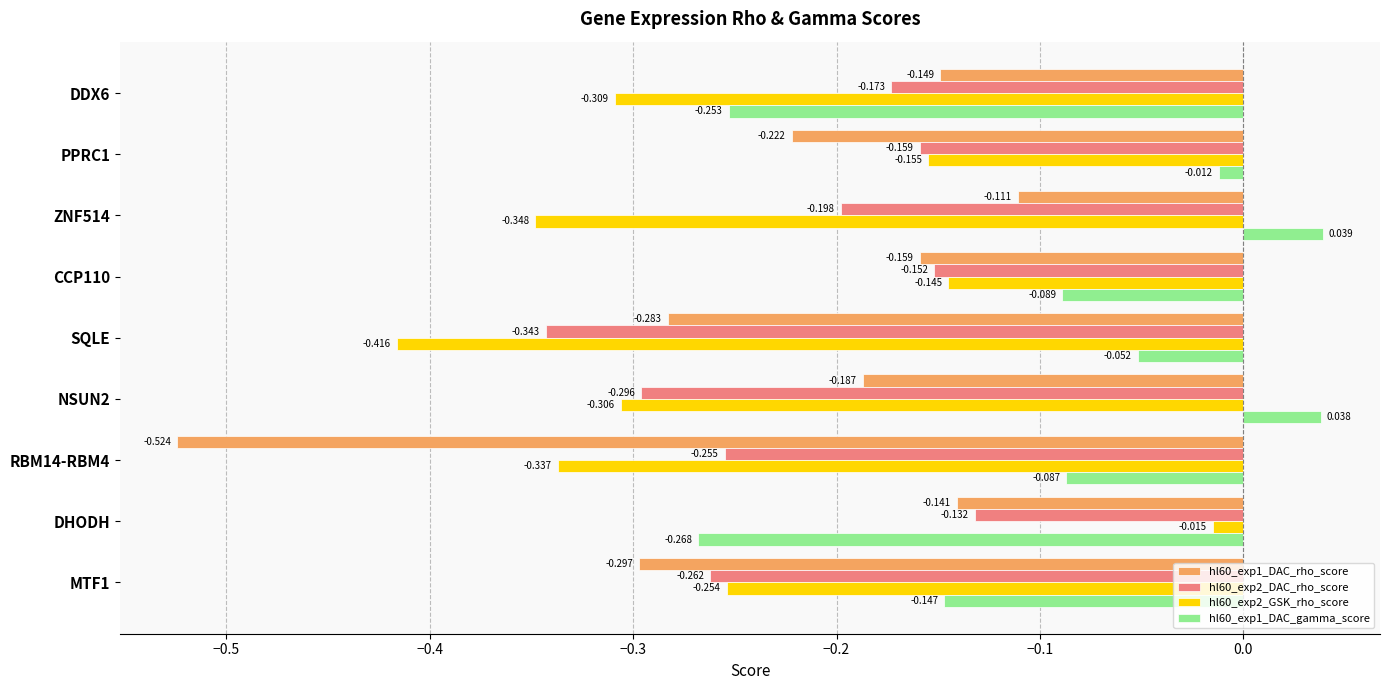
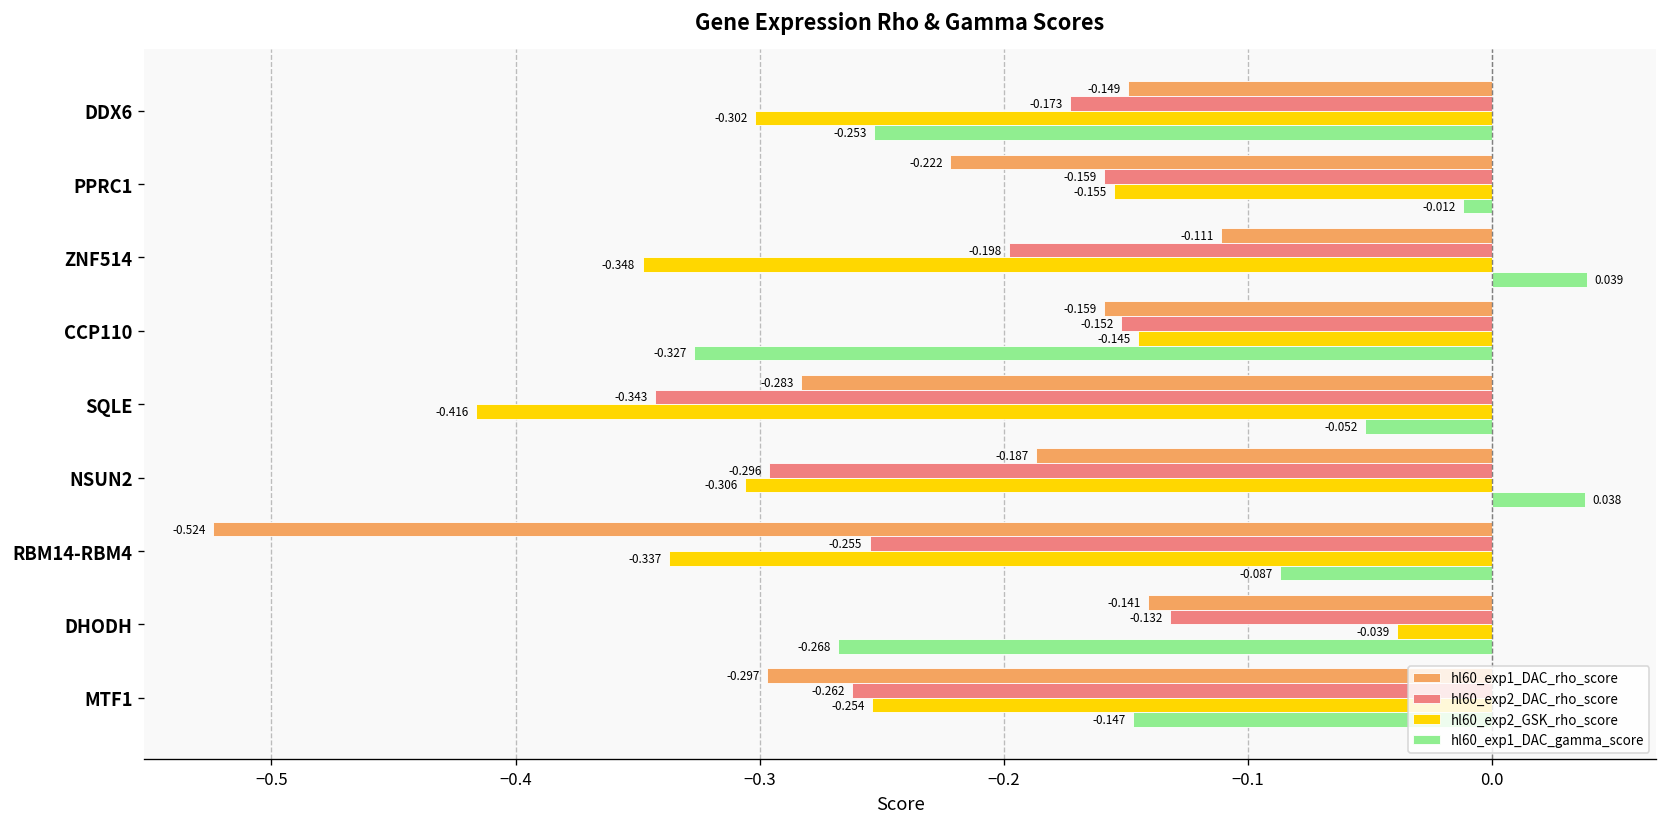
hl60_exp2_GSK_rho_score, DDX6: -0.309 -> -0.302
hl60_exp1_DAC_gamma_score, CCP110: -0.089 -> -0.327
hl60_exp2_GSK_rho_score, DHODH: -0.015 -> -0.039
